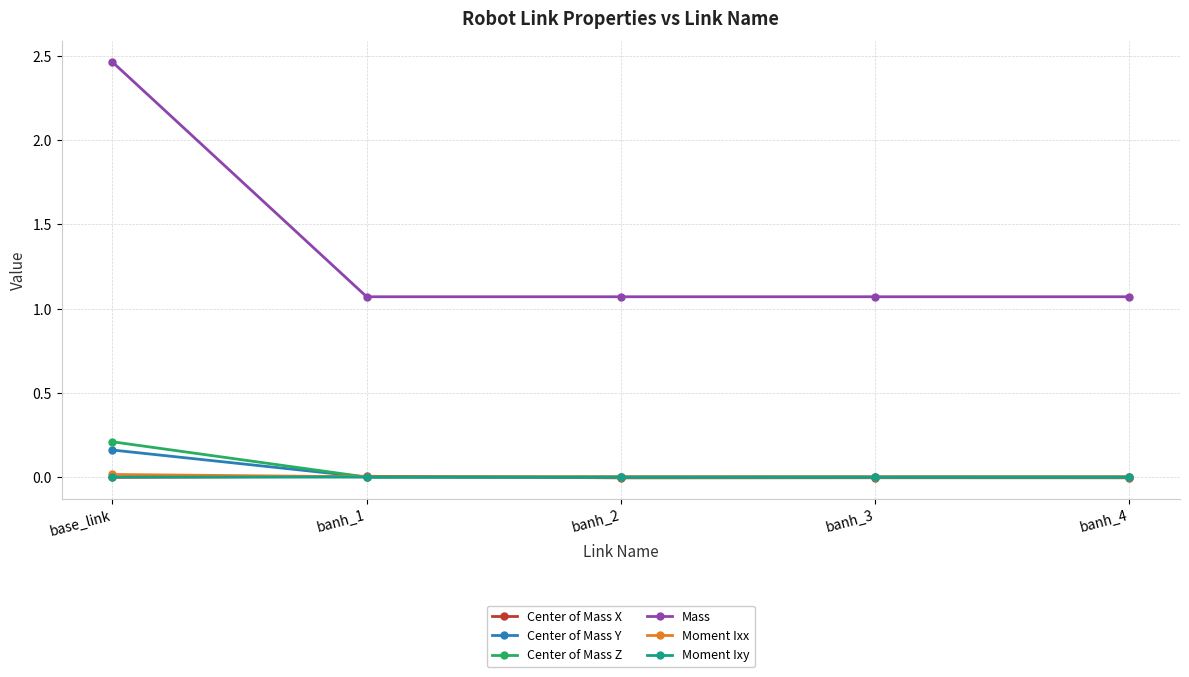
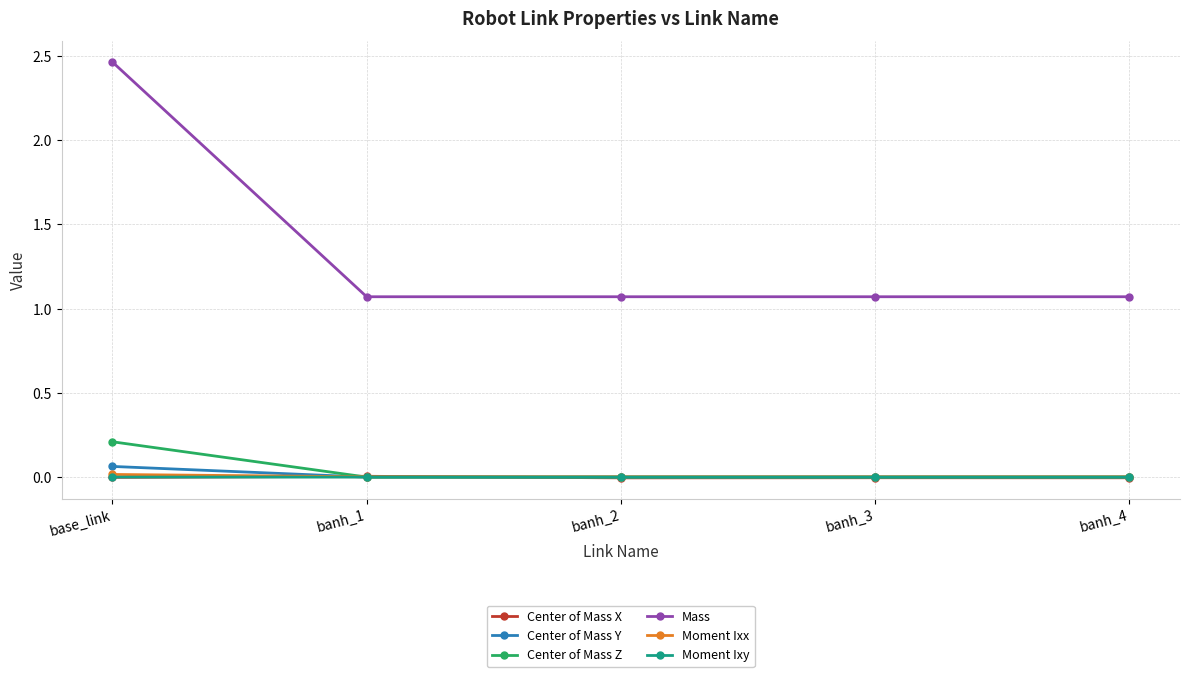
Center of Mass Y, base_link: 0.16 -> 0.06
